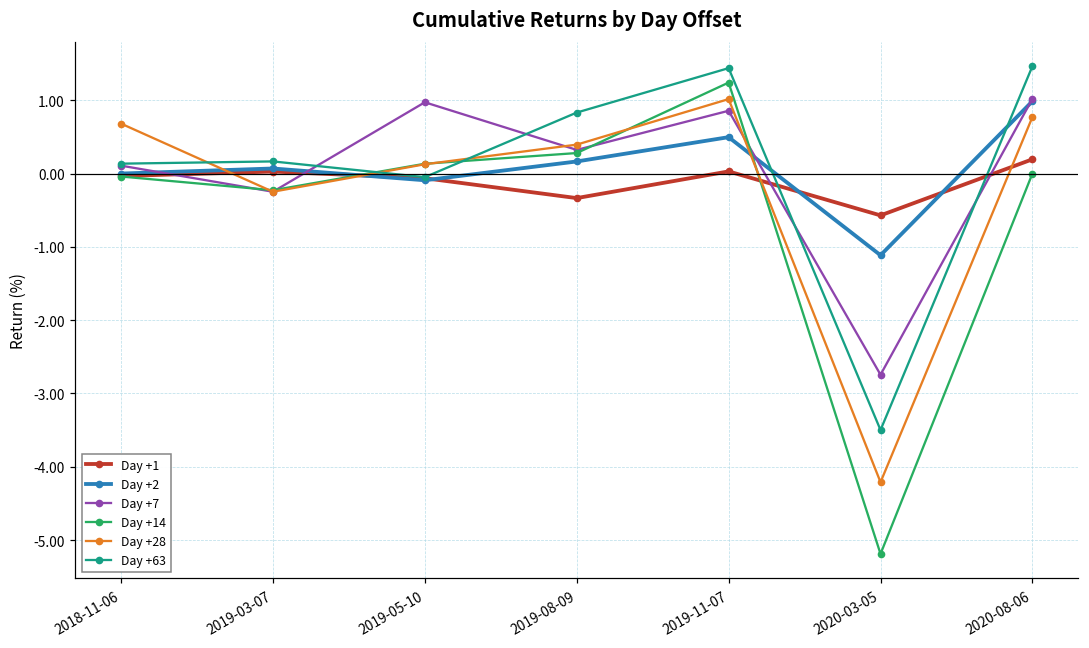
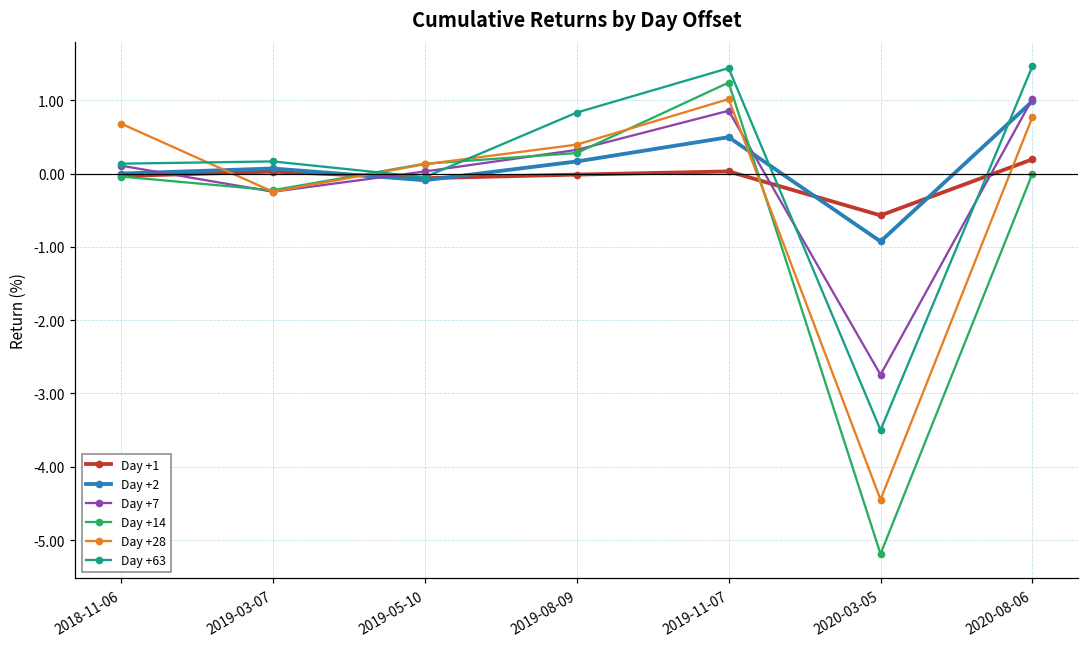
Day +7, 2019-05-10: 1.0 -> 0.0
Day +1, 2019-08-09: -0.3 -> 0.0
Day +2, 2020-03-05: -1.1 -> -0.9
Day +28, 2020-03-05: -4.2 -> -4.4
